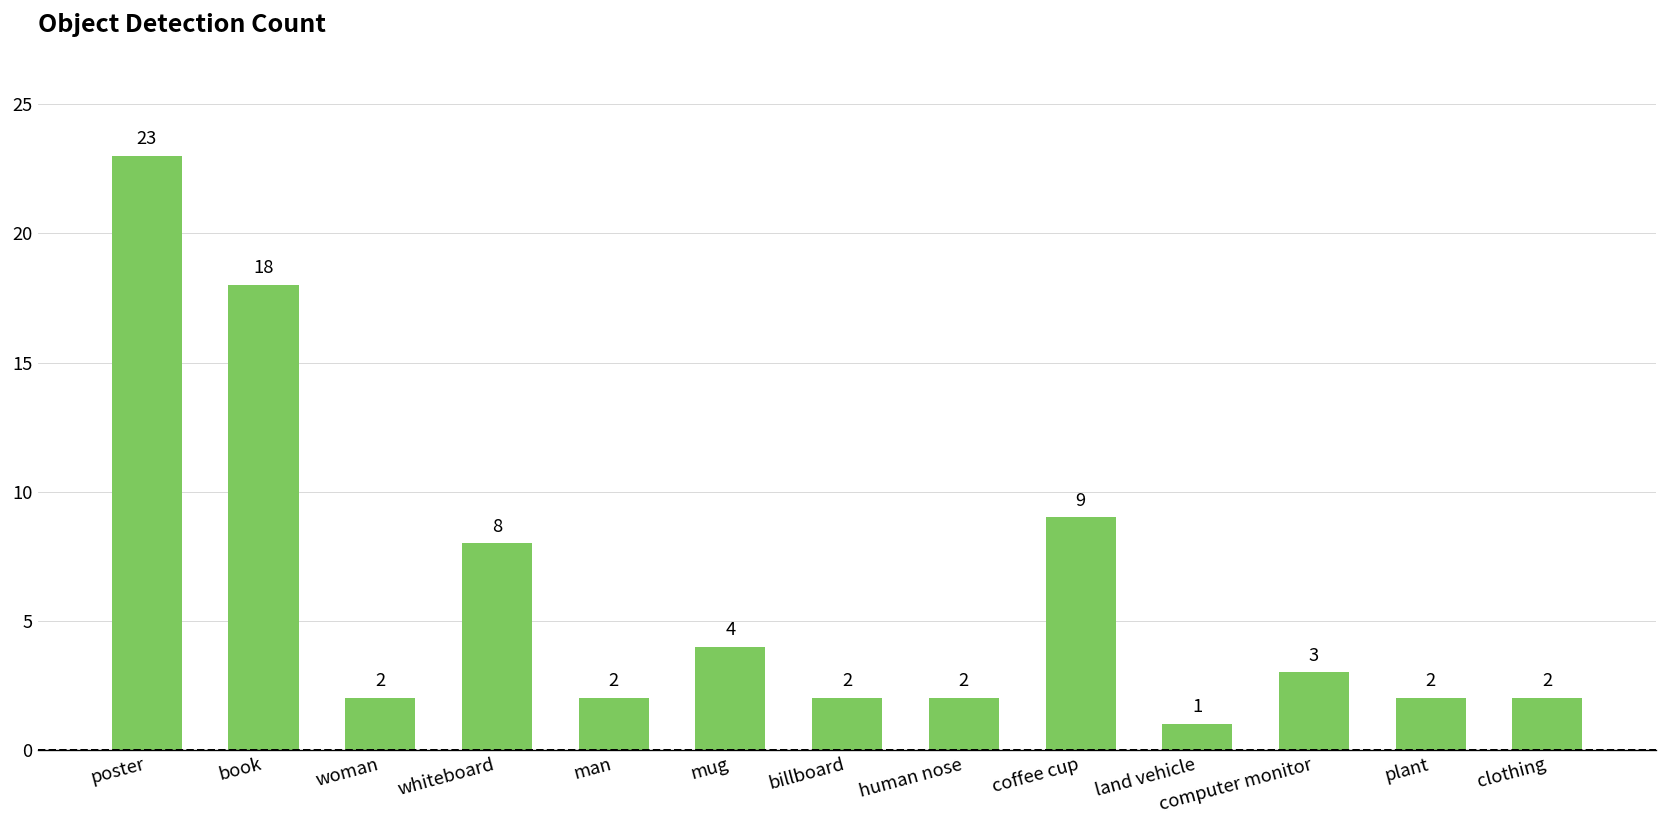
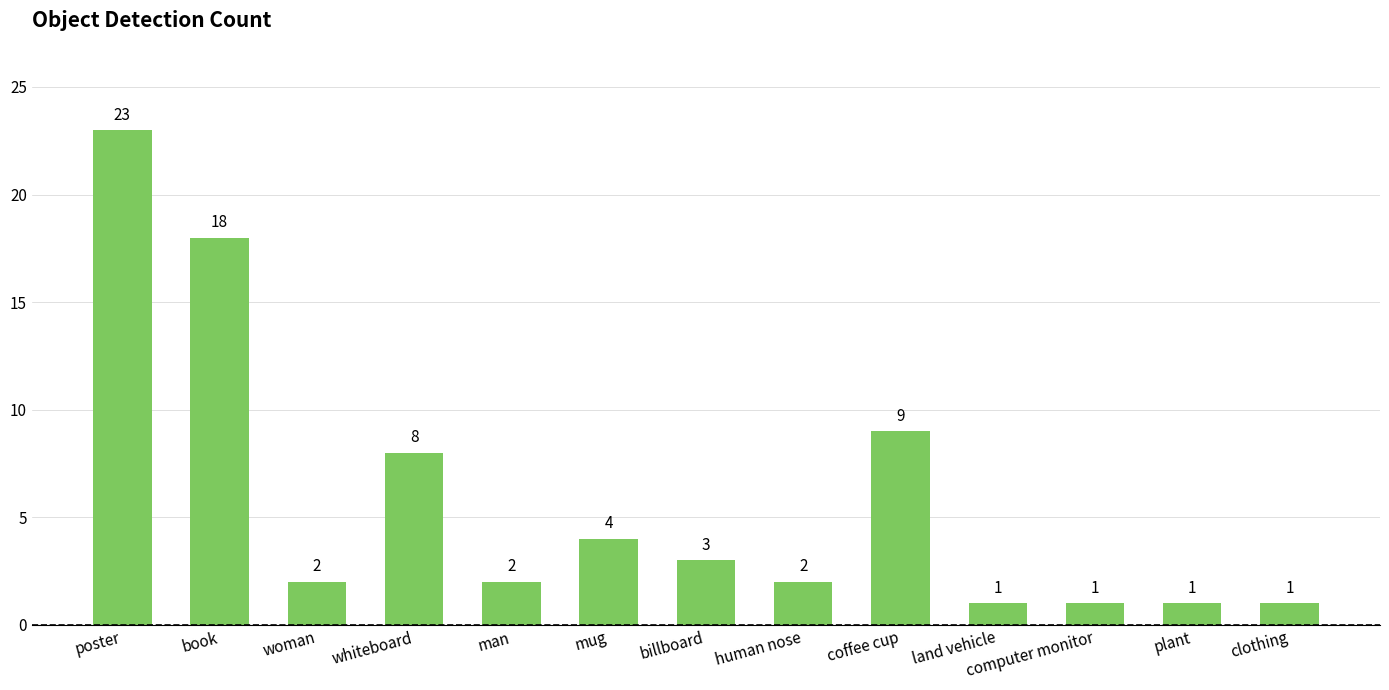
billboard: 2 -> 3
computer monitor: 3 -> 1
plant: 2 -> 1
clothing: 2 -> 1
